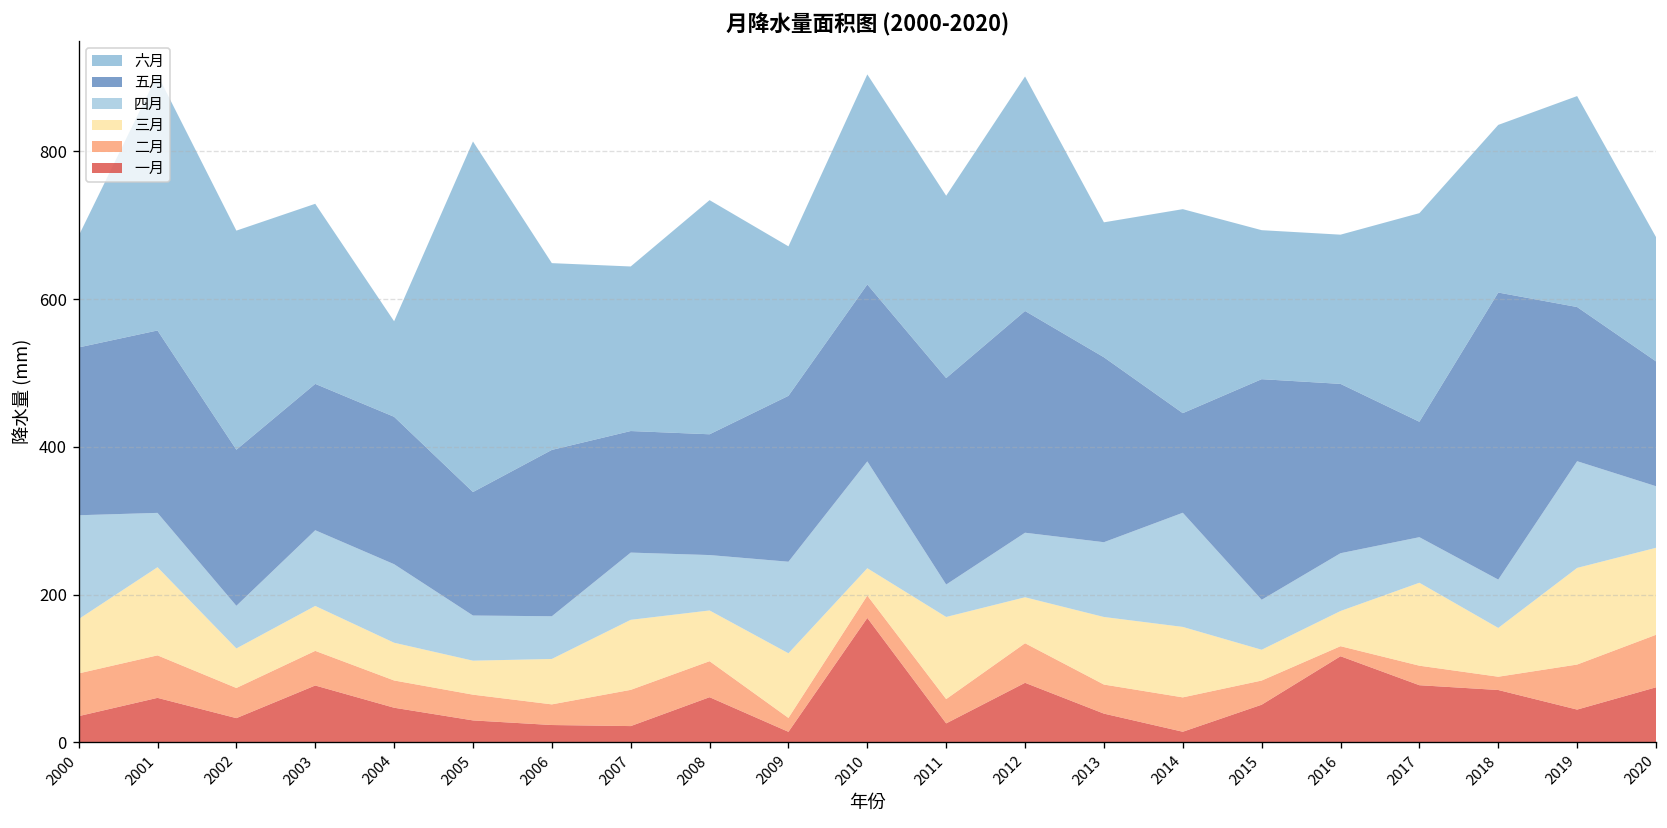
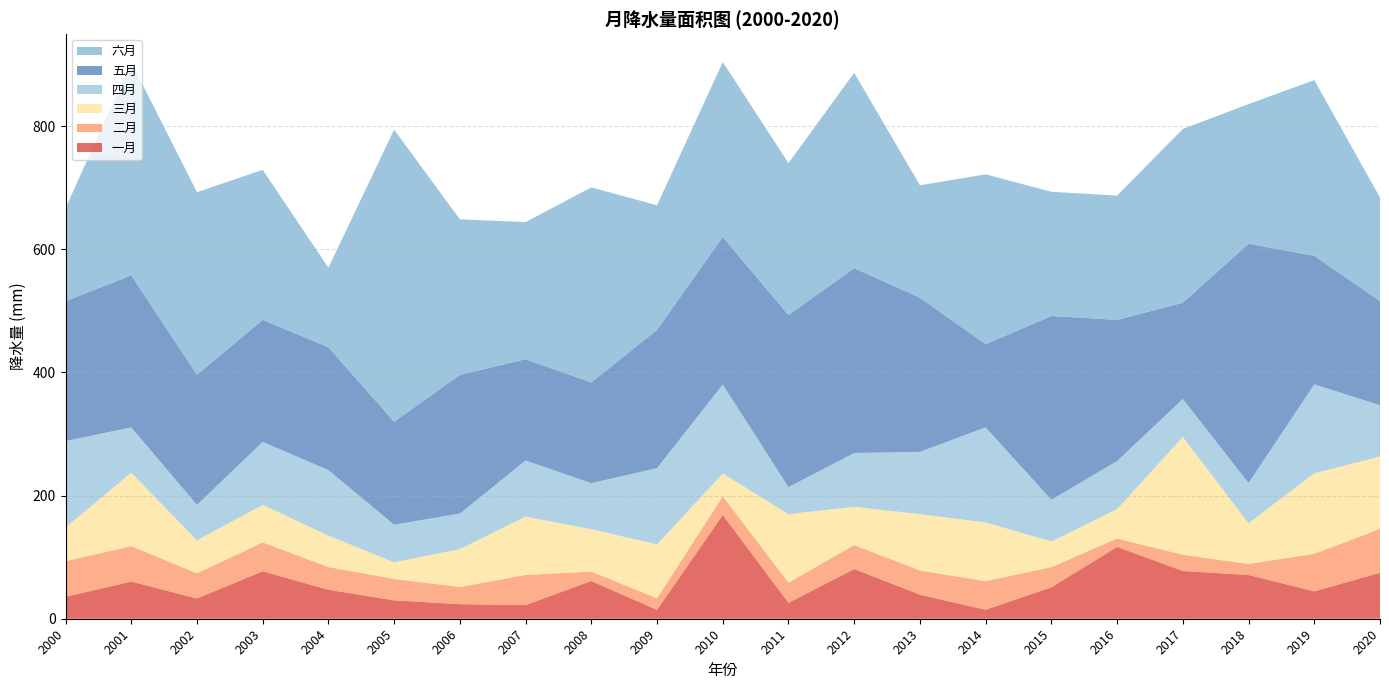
三月, 2000: 70 -> 50
三月, 2005: 50 -> 30
二月, 2008: 50 -> 20
二月, 2012: 50 -> 40
三月, 2017: 110 -> 190
